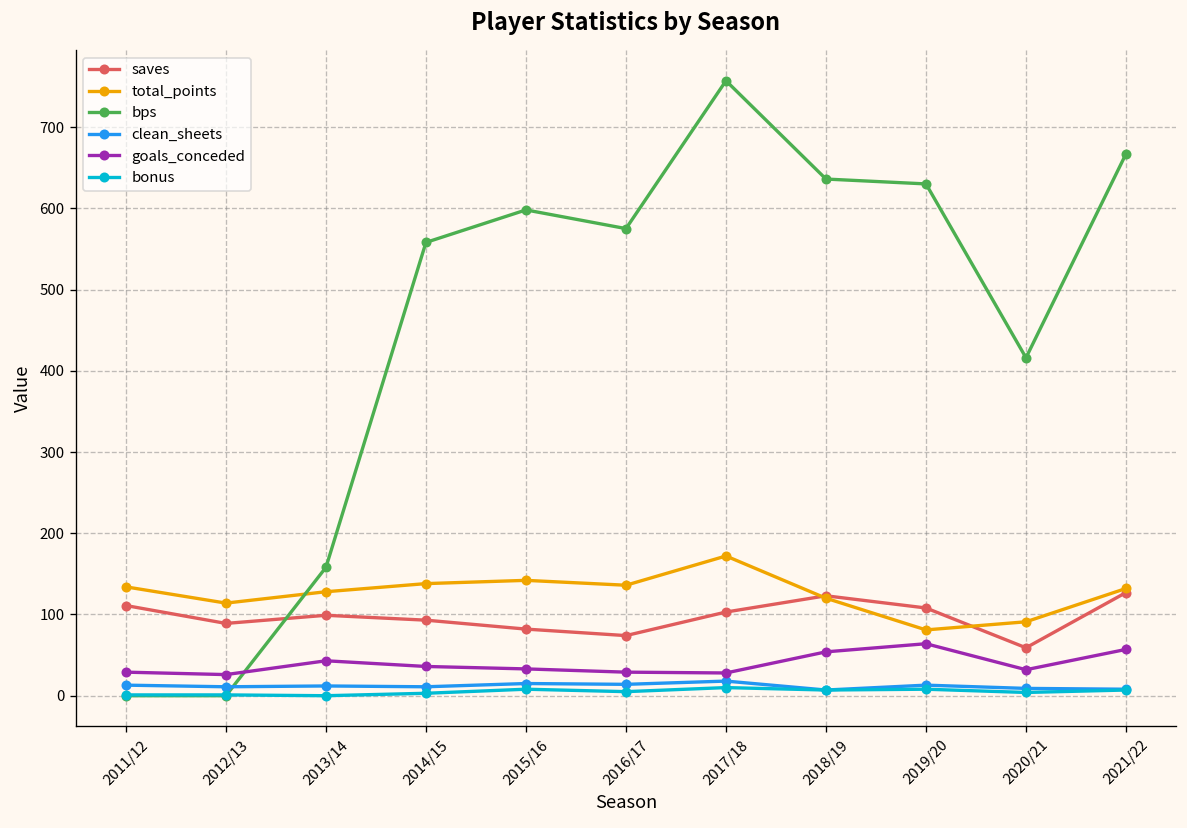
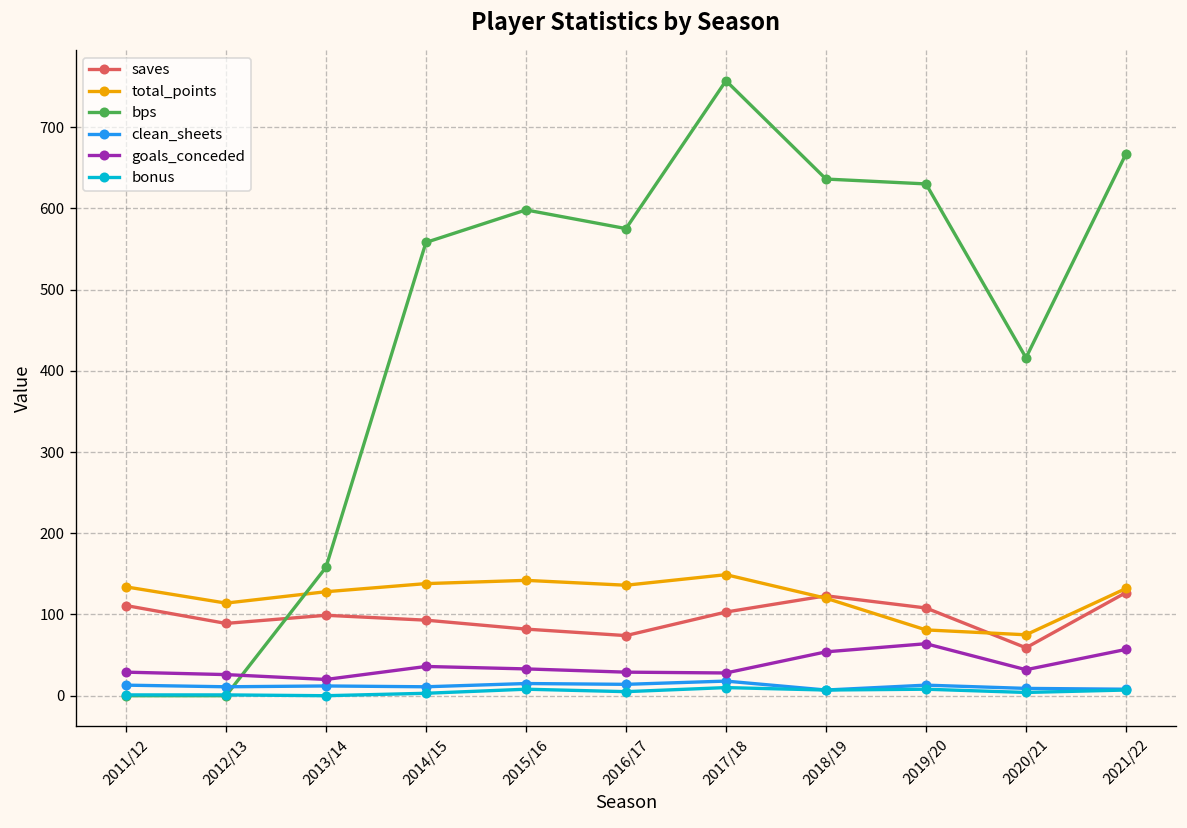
goals_conceded, 2013/14: 40 -> 20
total_points, 2017/18: 170 -> 150
total_points, 2020/21: 90 -> 80
